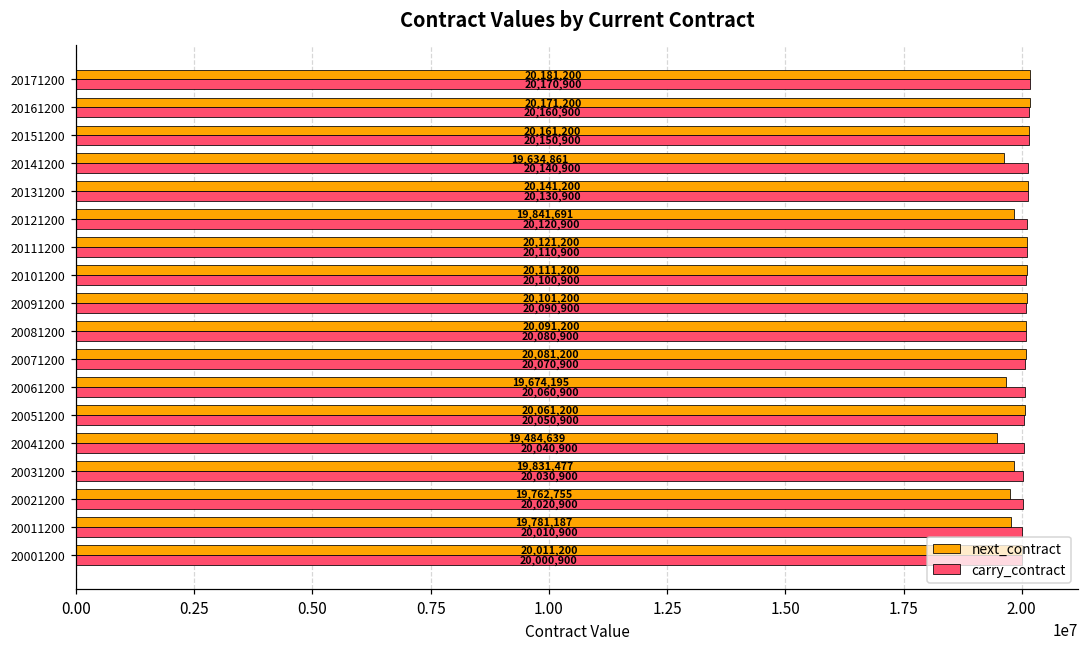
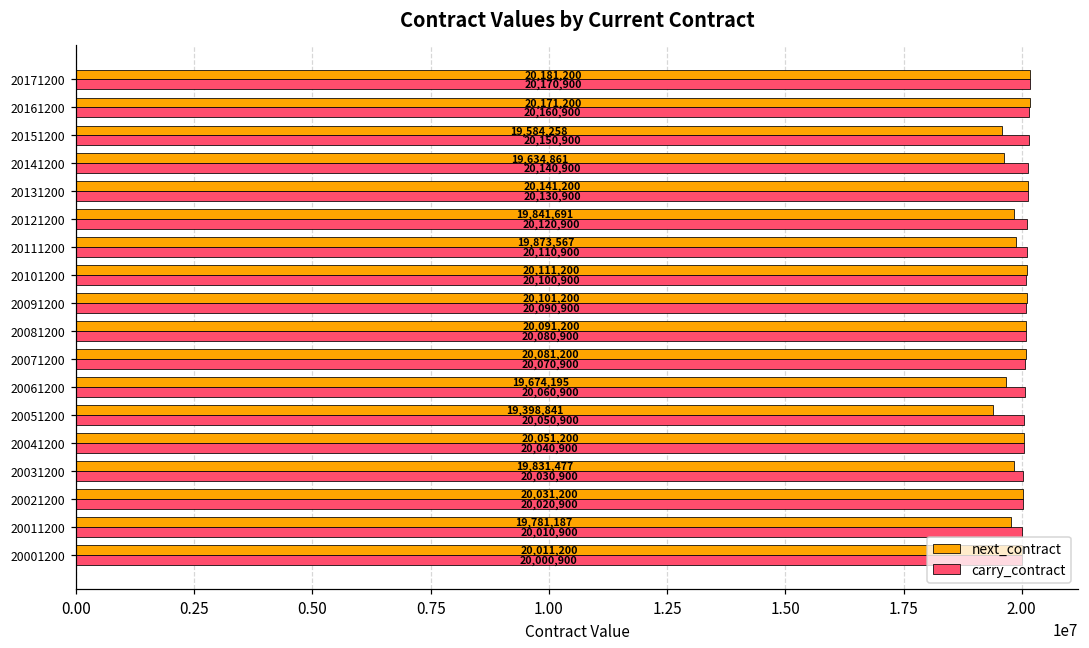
next_contract, 20151200: 20,161,200 -> 19,584,258
next_contract, 20111200: 20,121,200 -> 19,873,567
next_contract, 20051200: 20,061,200 -> 19,398,841
next_contract, 20041200: 19,484,639 -> 20,051,200
next_contract, 20021200: 19,762,755 -> 20,031,200
